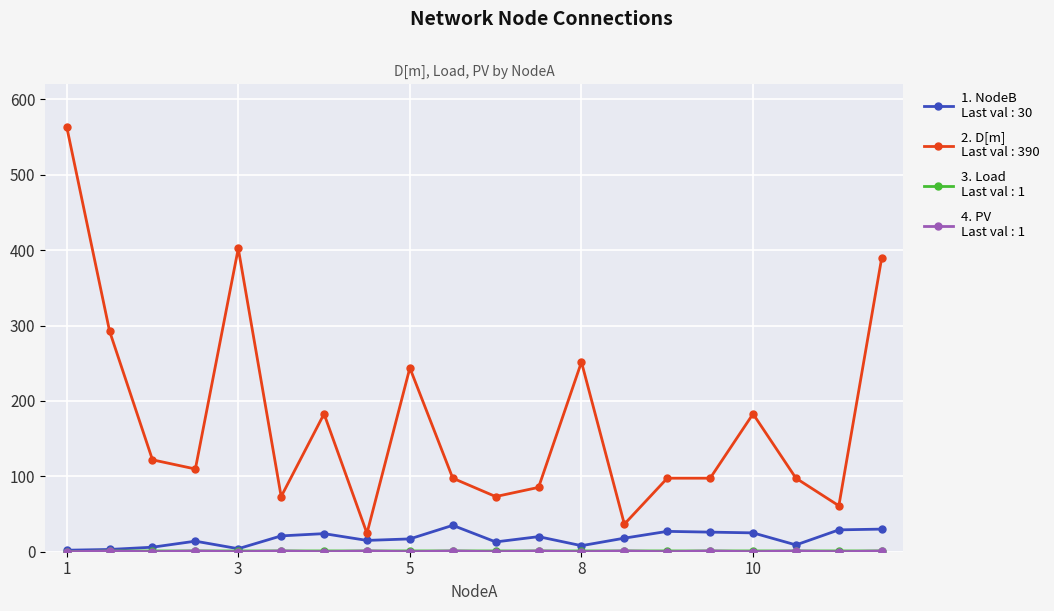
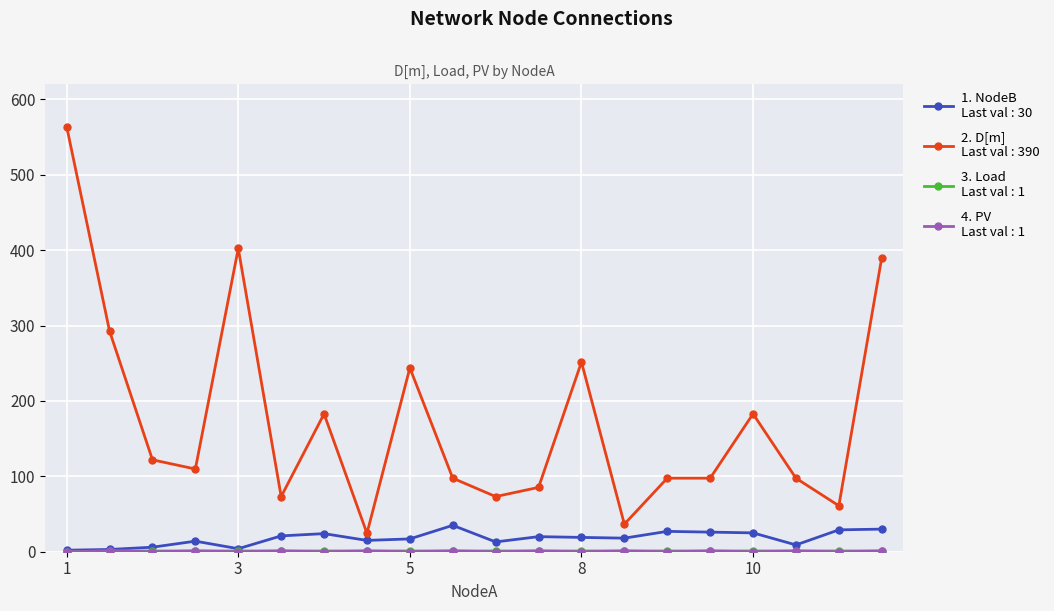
1. NodeB Last val : 30, 8: 10 -> 20
